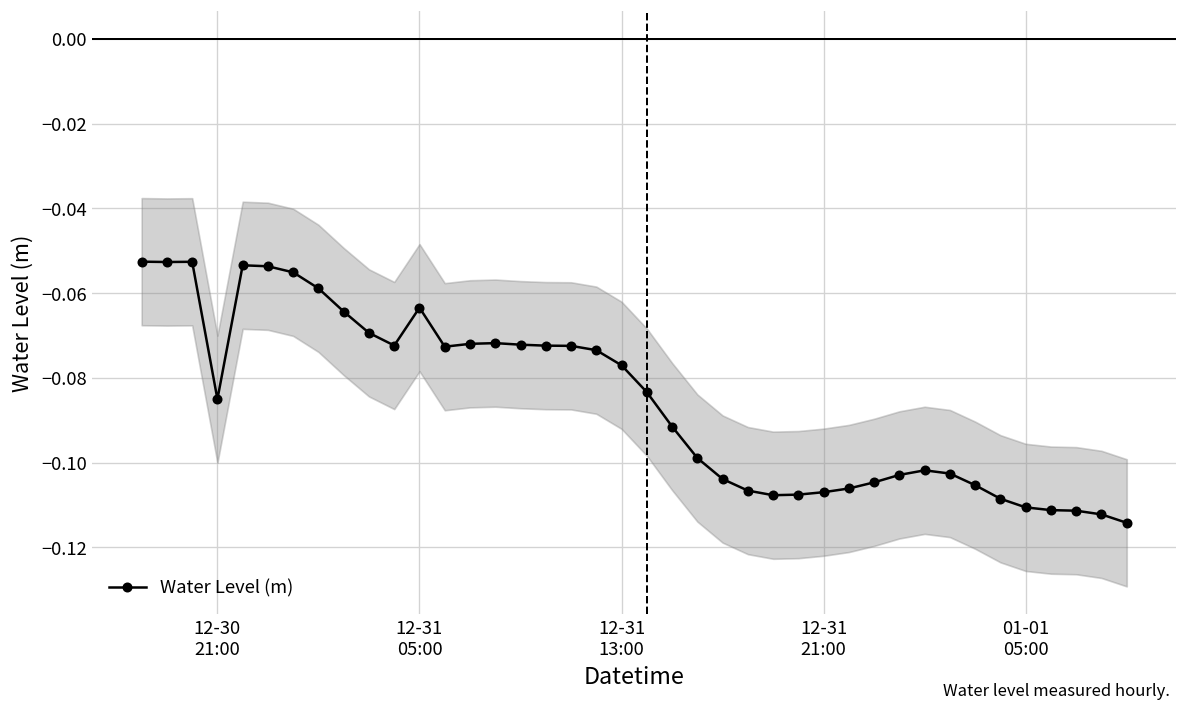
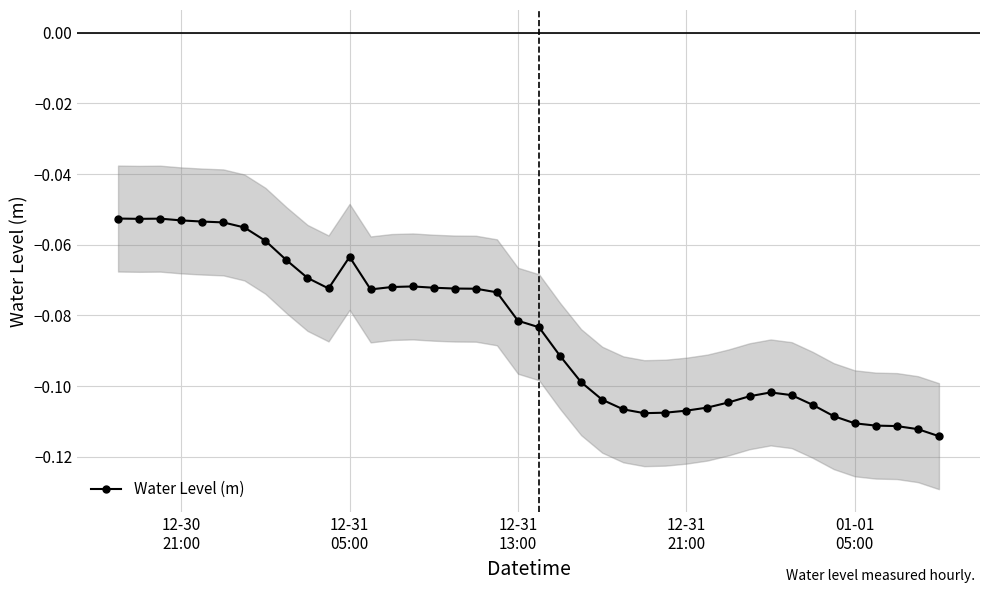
Water Level (m), 12-30 21:00: -0.085 -> -0.053
Water Level (m), 12-31 13:00: -0.077 -> -0.082
